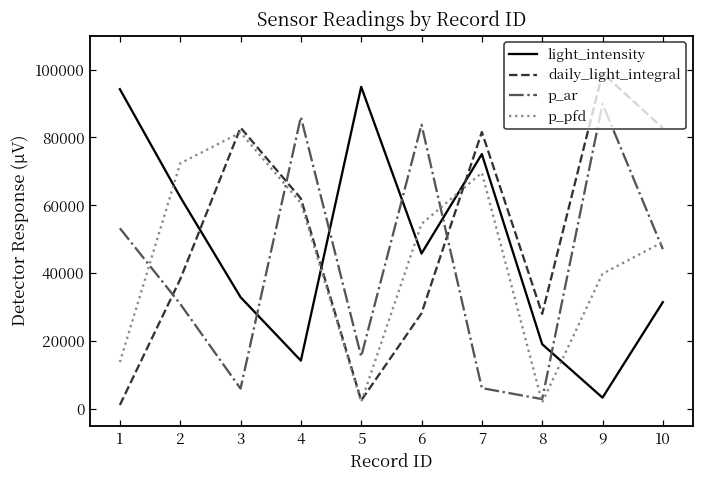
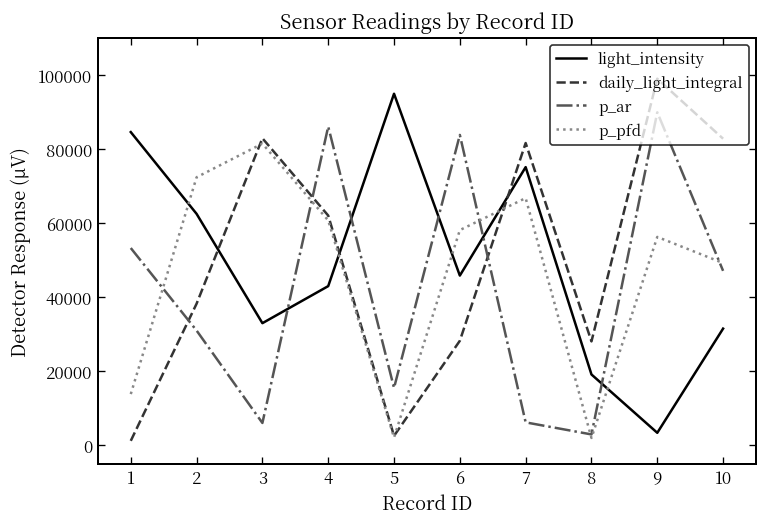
light_intensity, 1: 94000 -> 85000
light_intensity, 4: 14000 -> 43000
p_pfd, 6: 55000 -> 58000
p_pfd, 7: 70000 -> 67000
p_pfd, 9: 40000 -> 56000
